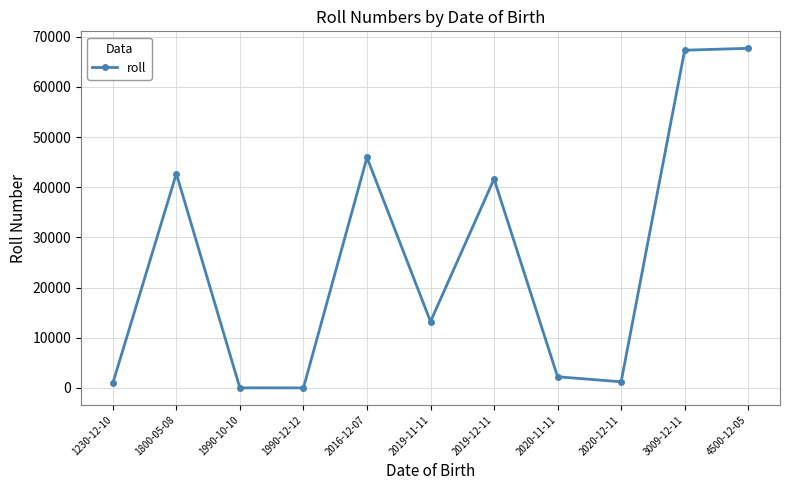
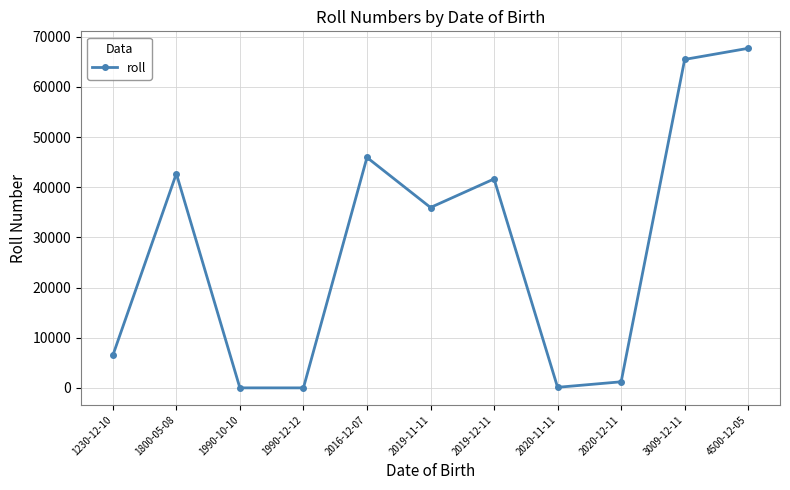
1230-12-10: 1000 -> 6000
2019-11-11: 13000 -> 36000
2020-11-11: 2000 -> 0
3009-12-11: 67000 -> 65000
